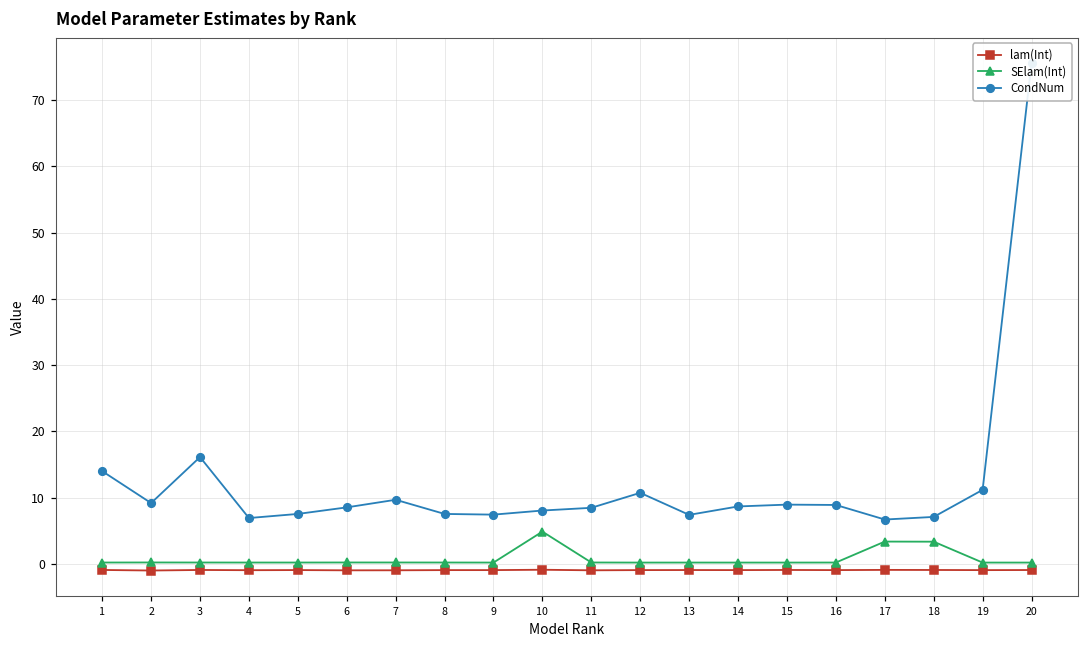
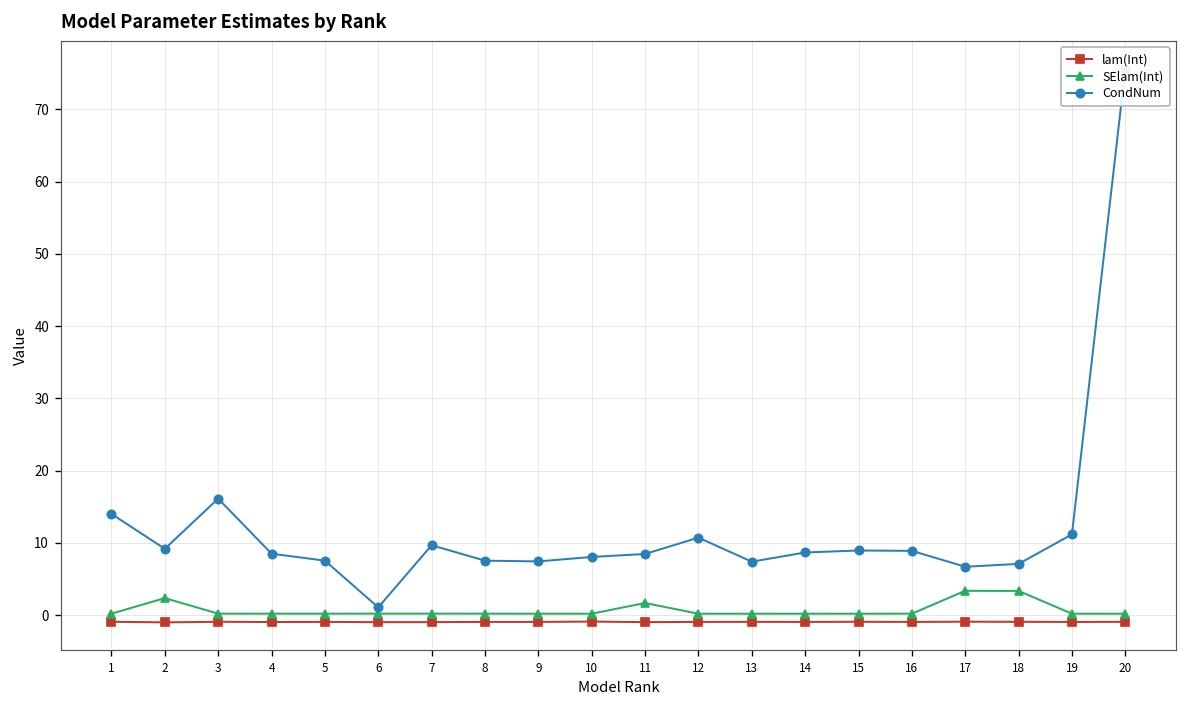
SElam(Int), 2: 0 -> 2
CondNum, 4: 7 -> 9
CondNum, 6: 9 -> 1
SElam(Int), 10: 5 -> 0
SElam(Int), 11: 0 -> 2
